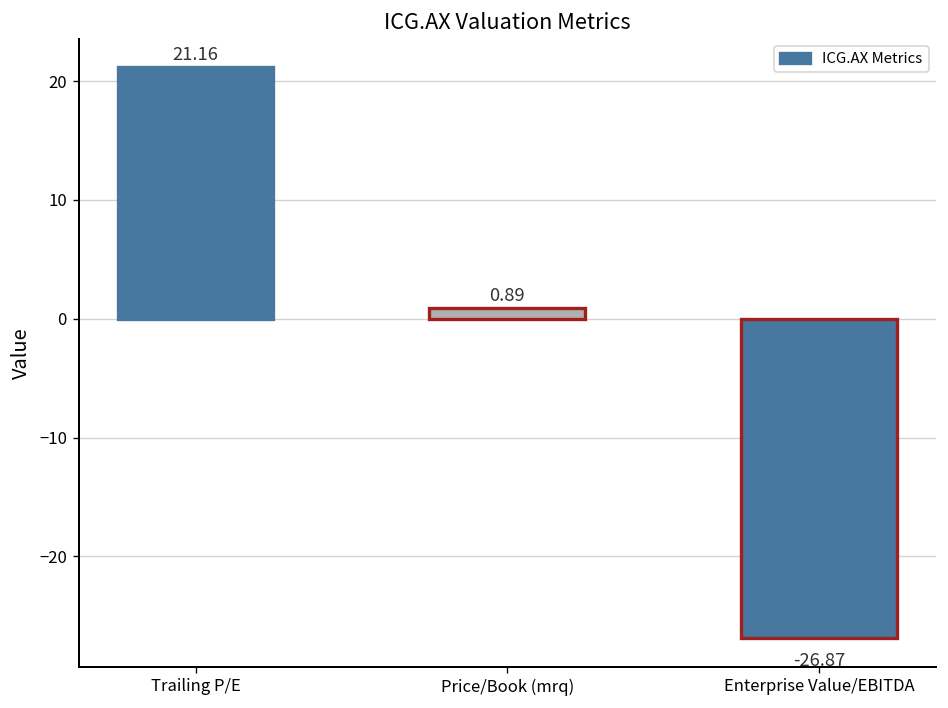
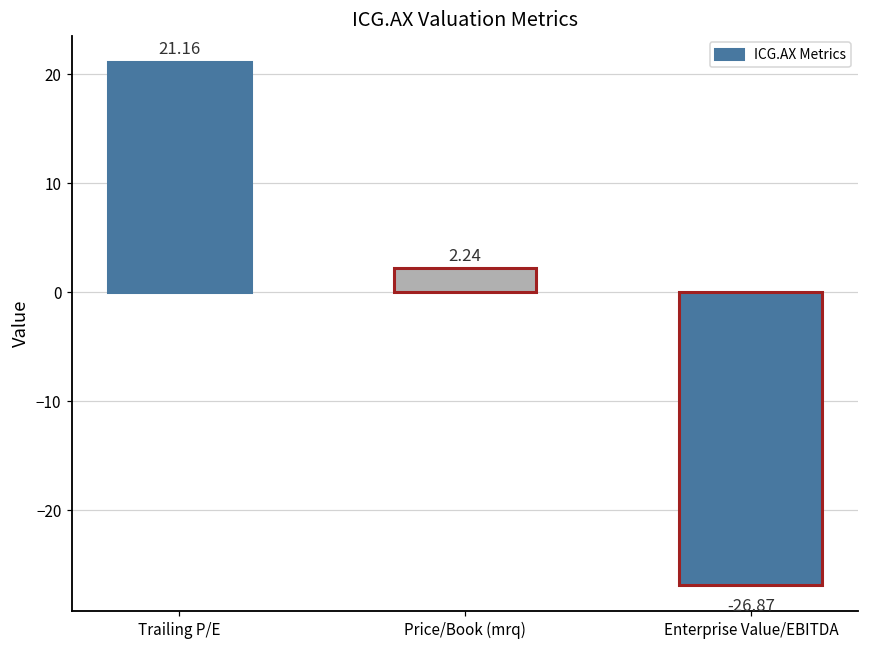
Price/Book (mrq): 0.89 -> 2.24
